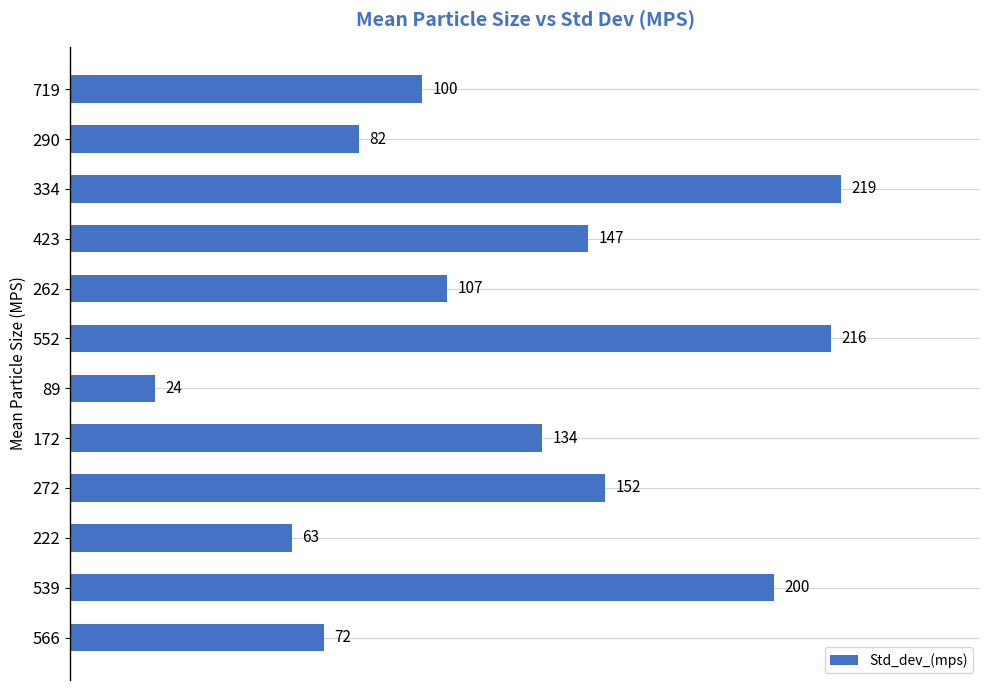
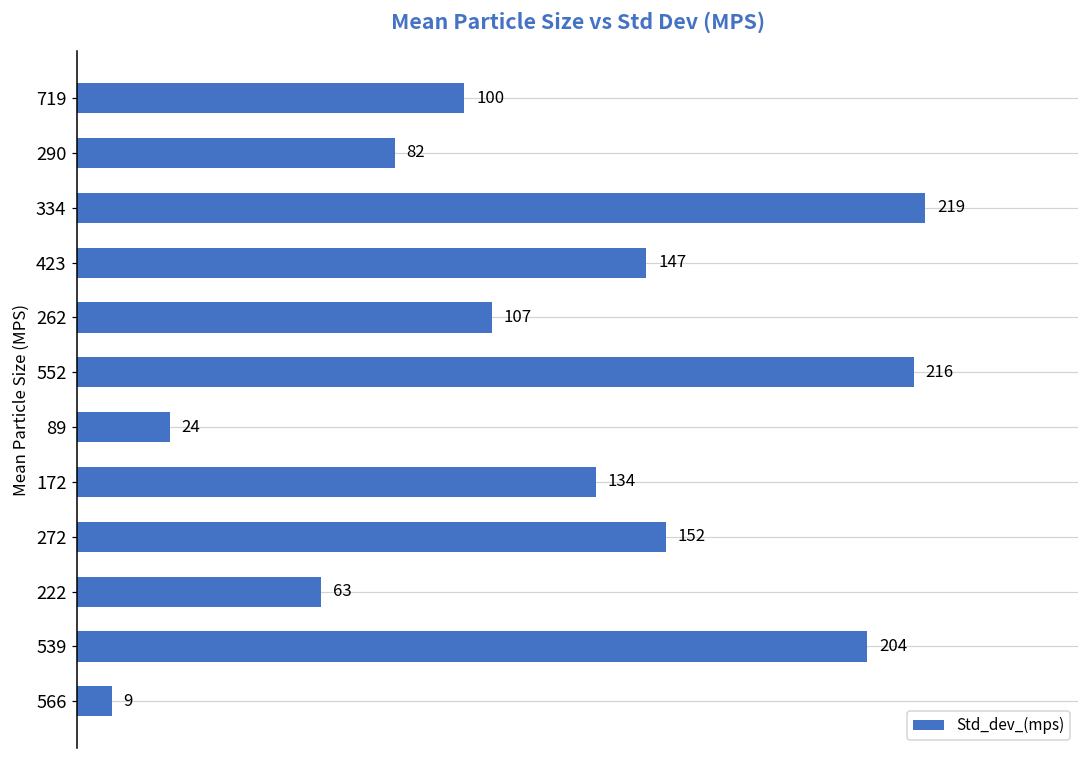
539: 200 -> 204
566: 72 -> 9
